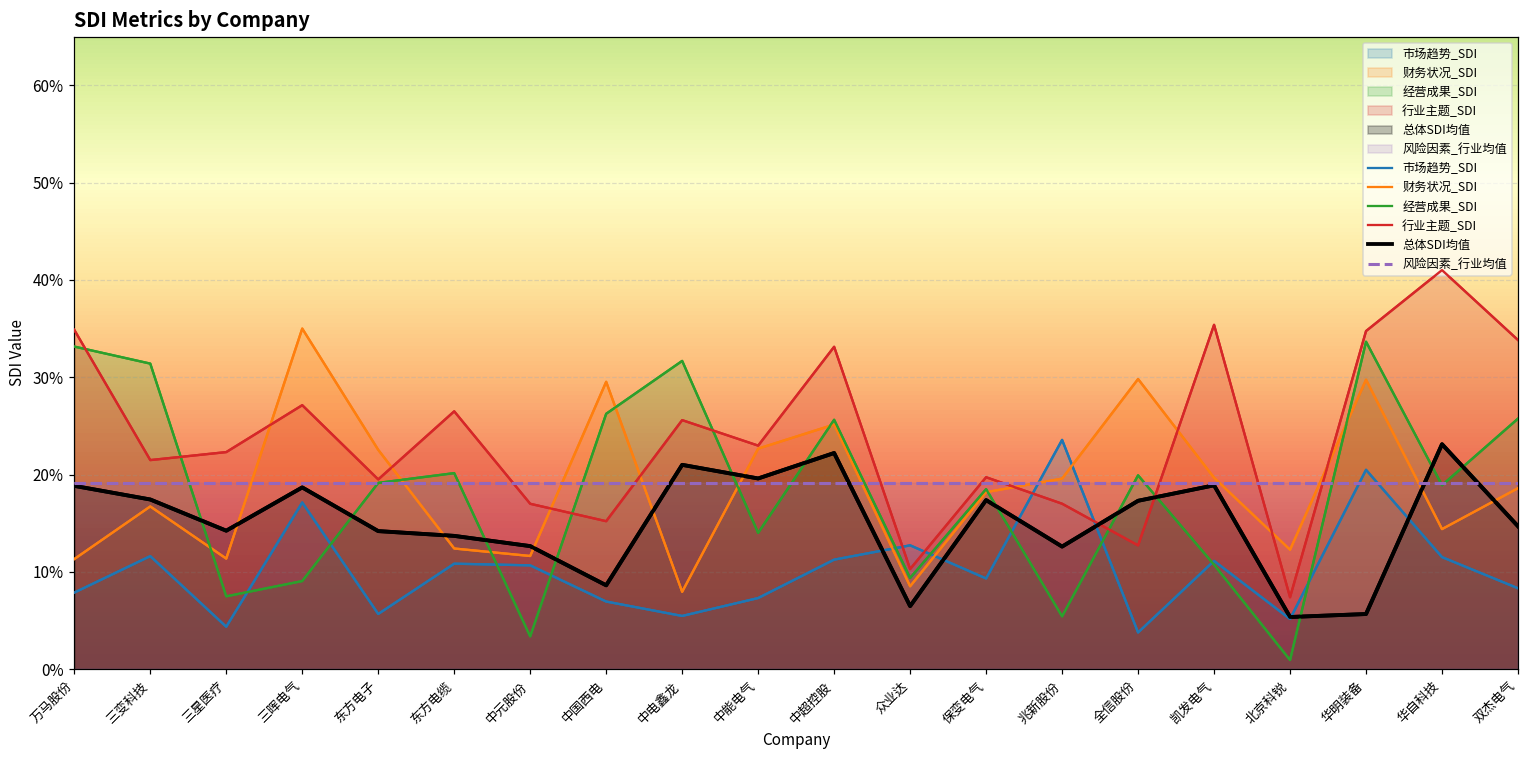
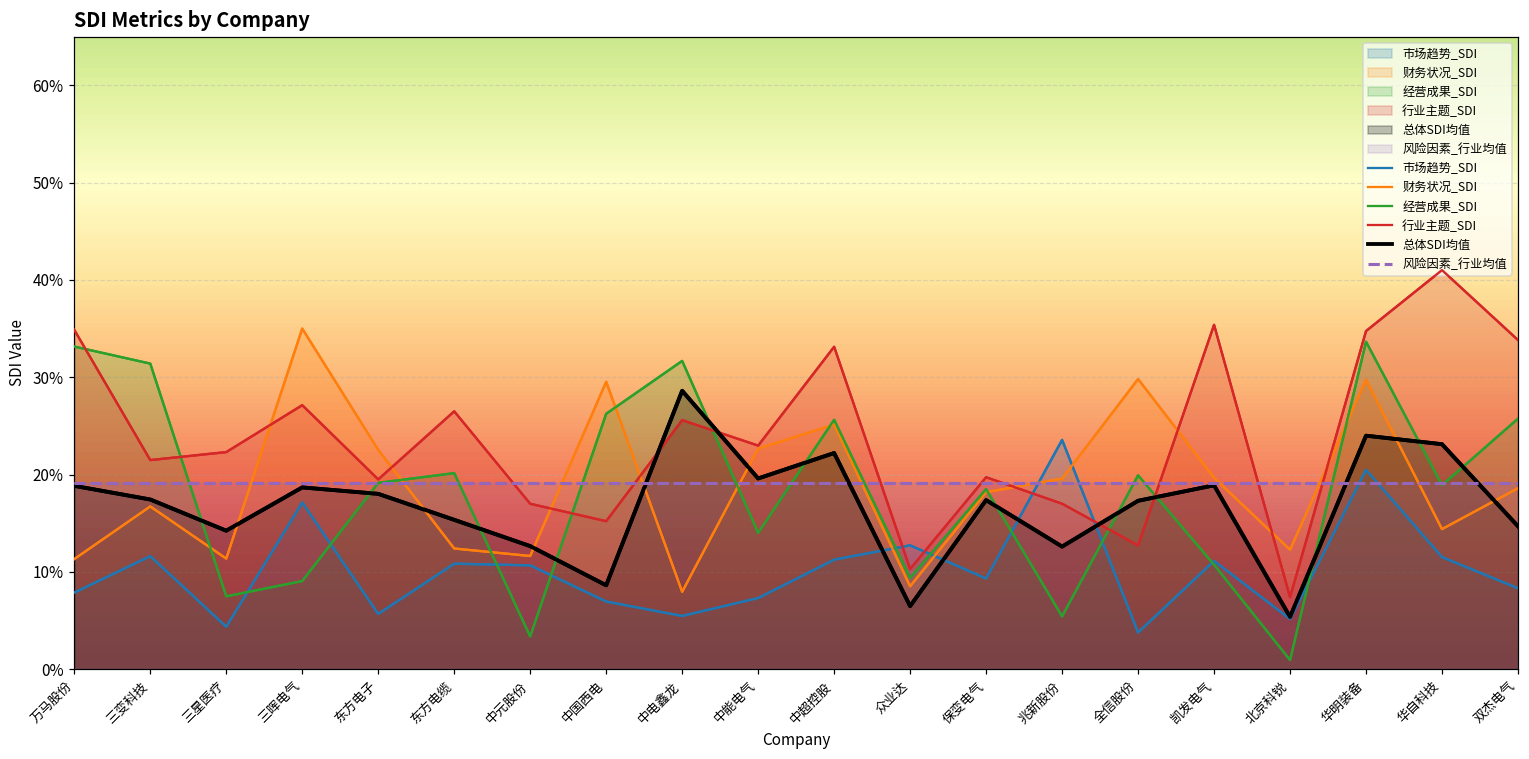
总体SDI均值, 东方电子: 14% -> 18%
总体SDI均值, 东方电缆: 14% -> 15%
总体SDI均值, 中电鑫龙: 21% -> 29%
总体SDI均值, 华明装备: 6% -> 24%
